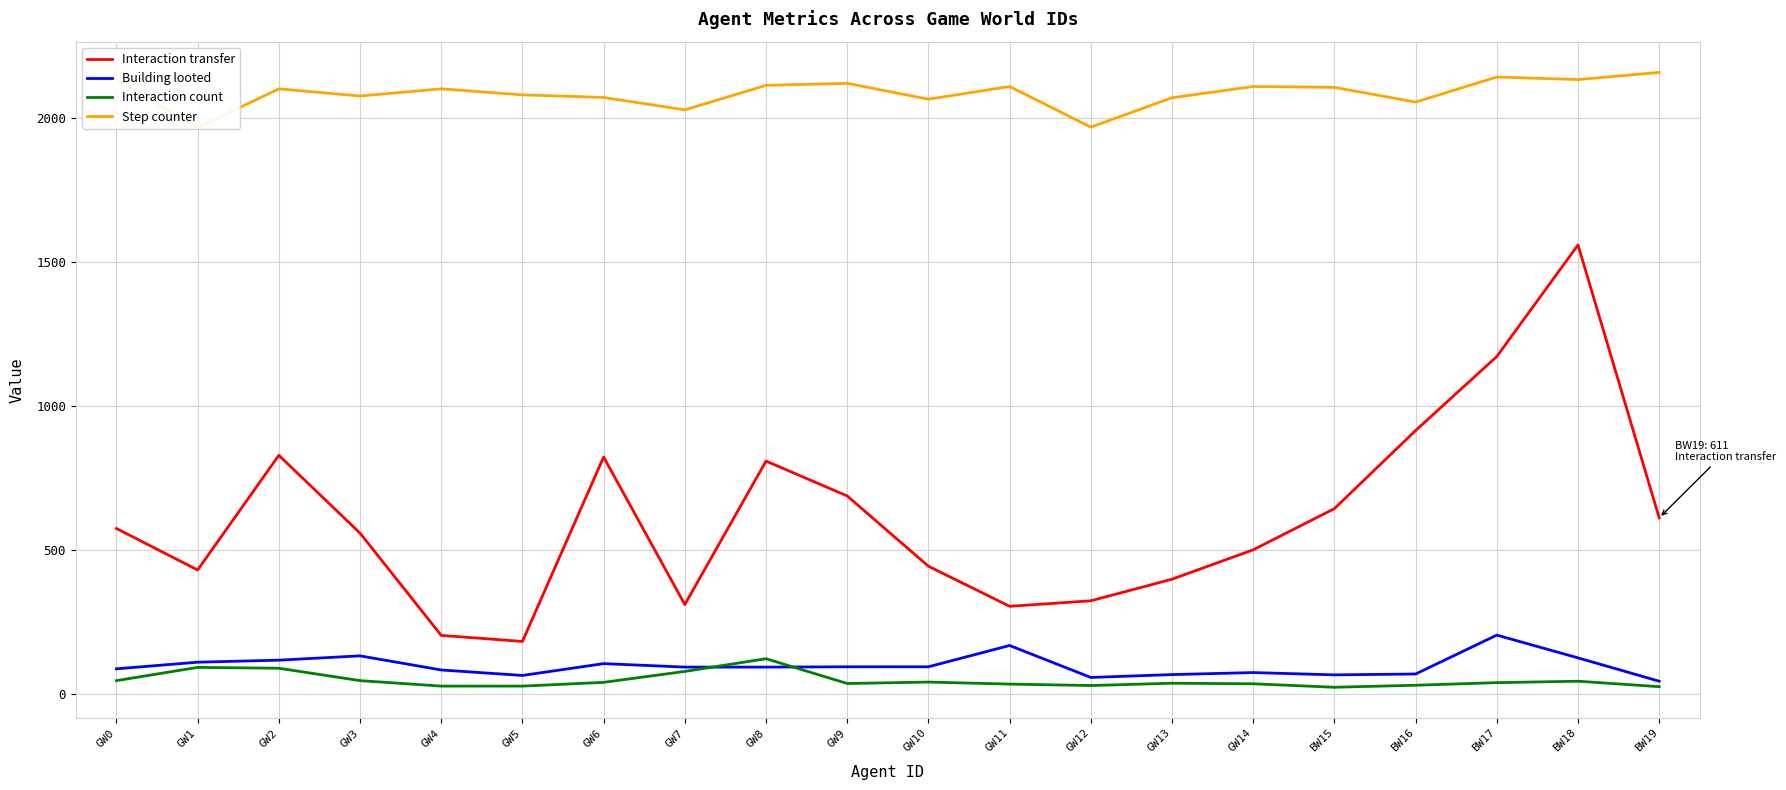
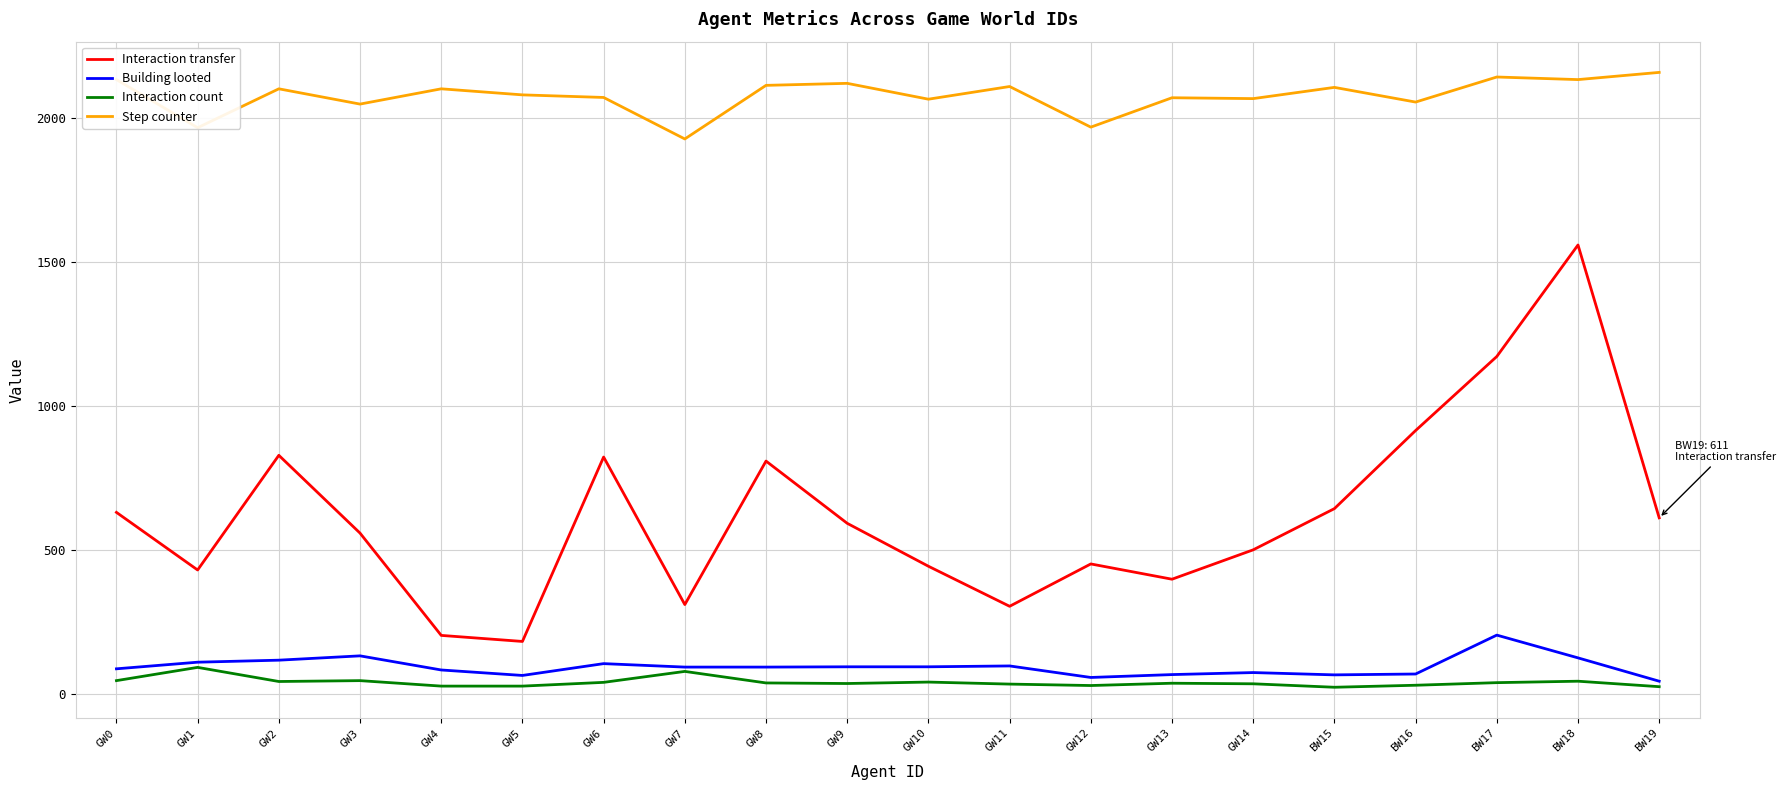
Interaction transfer, GW0: 570 -> 630
Interaction count, GW2: 90 -> 40
Step counter, GW3: 2080 -> 2050
Step counter, GW7: 2030 -> 1930
Interaction count, GW8: 120 -> 40
Interaction transfer, GW9: 690 -> 590
Building looted, GW11: 170 -> 100
Interaction transfer, GW12: 320 -> 450
Step counter, GW14: 2110 -> 2070
